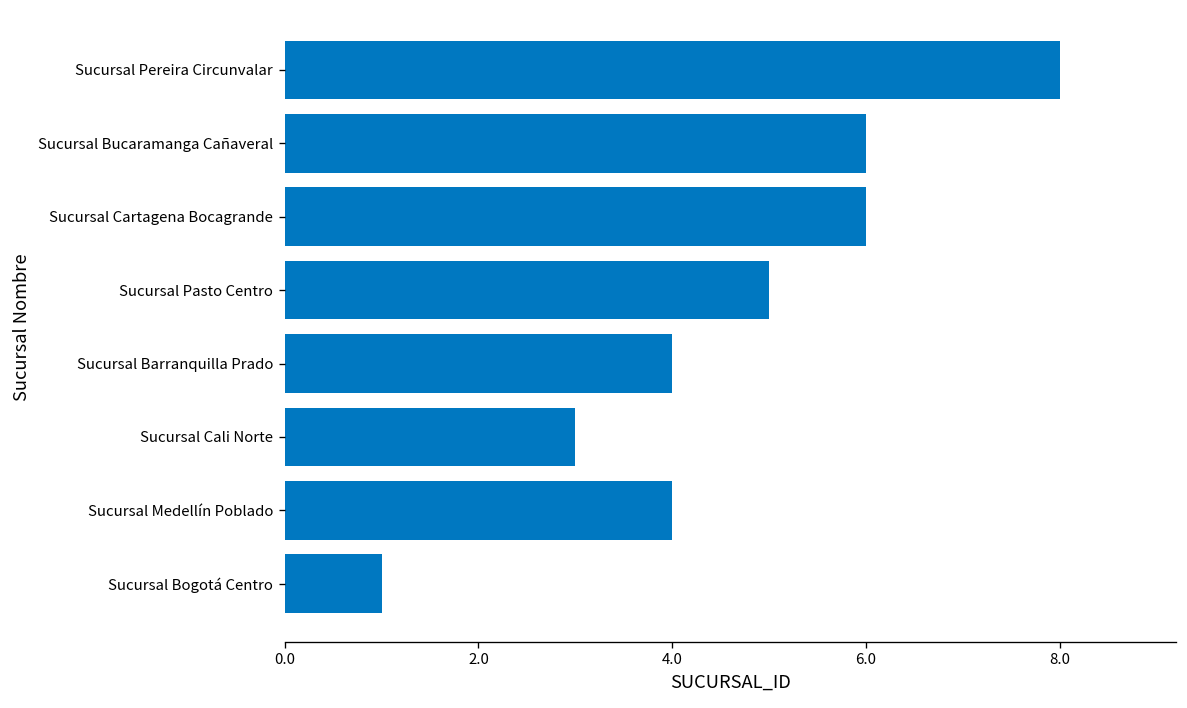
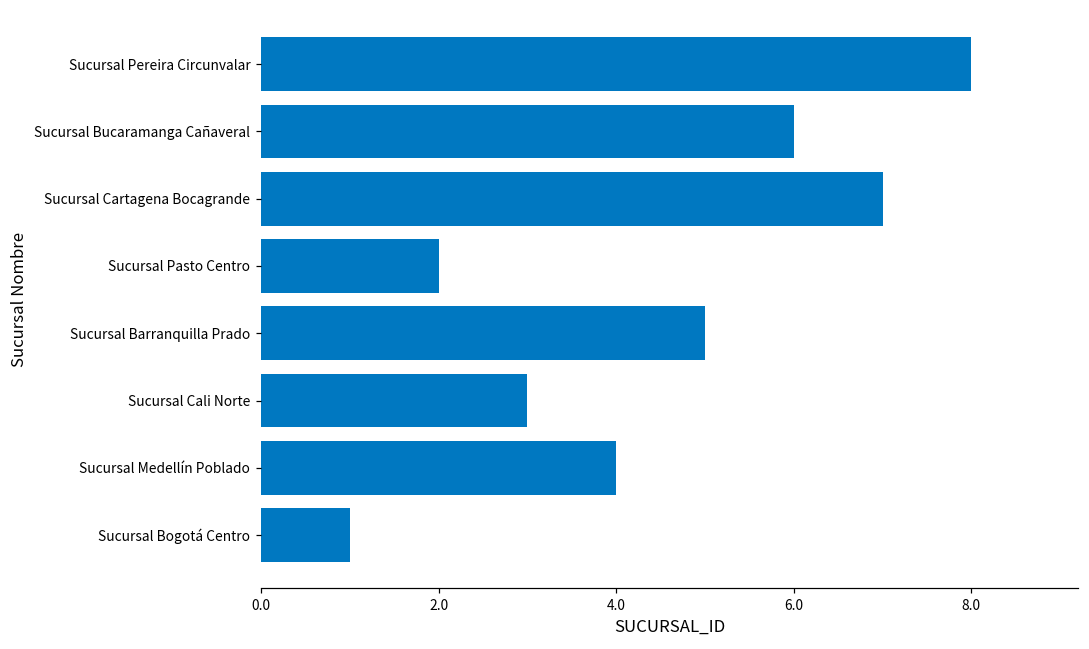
Sucursal Cartagena Bocagrande: 6 -> 7
Sucursal Pasto Centro: 5 -> 2
Sucursal Barranquilla Prado: 4 -> 5
